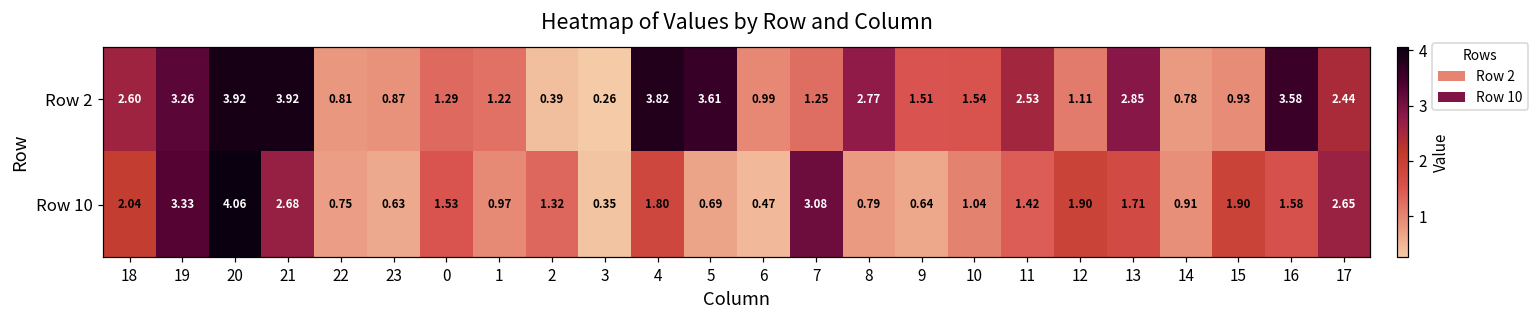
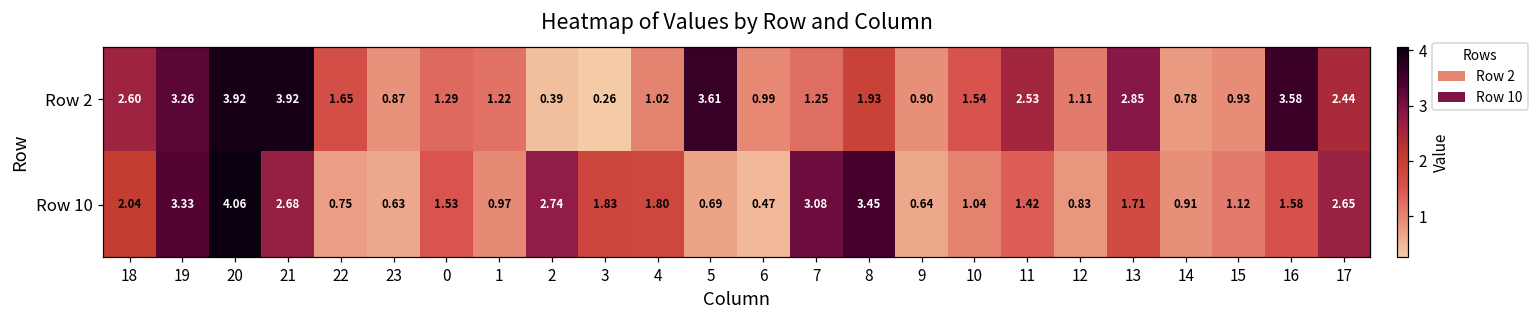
Row 2, 22: 0.81 -> 1.65
Row 2, 4: 3.82 -> 1.02
Row 2, 8: 2.77 -> 1.93
Row 2, 9: 1.51 -> 0.90
Row 10, 2: 1.32 -> 2.74
Row 10, 3: 0.35 -> 1.83
Row 10, 8: 0.79 -> 3.45
Row 10, 12: 1.90 -> 0.83
Row 10, 15: 1.90 -> 1.12
